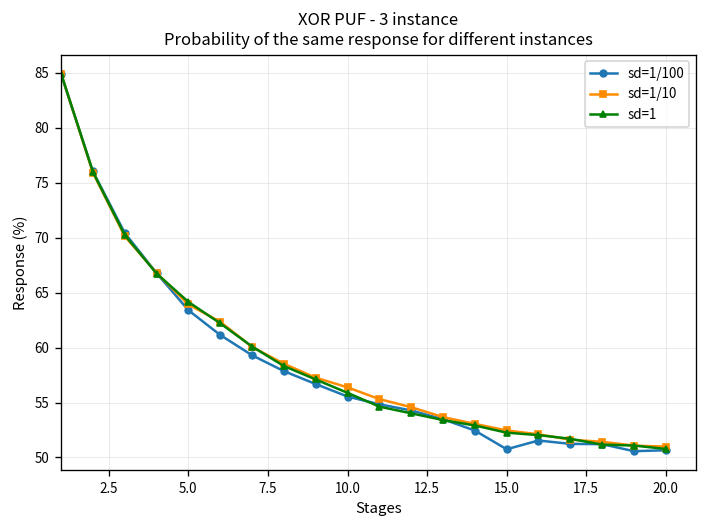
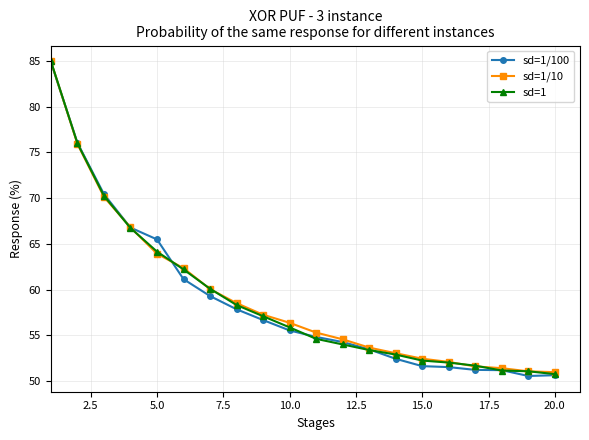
sd=1/100, 5.0: 63 -> 65
sd=1/100, 15.0: 51 -> 52
